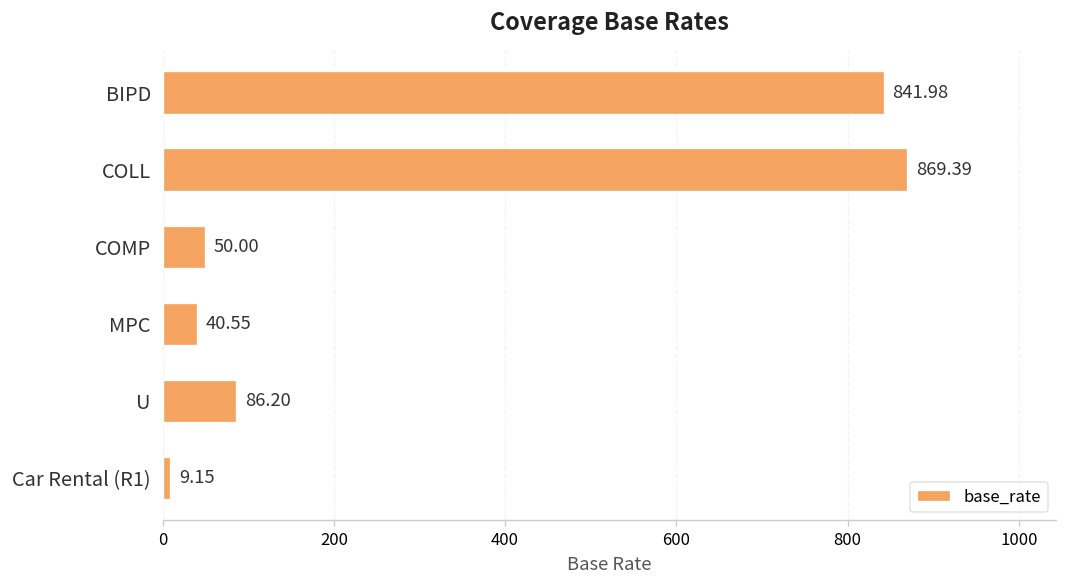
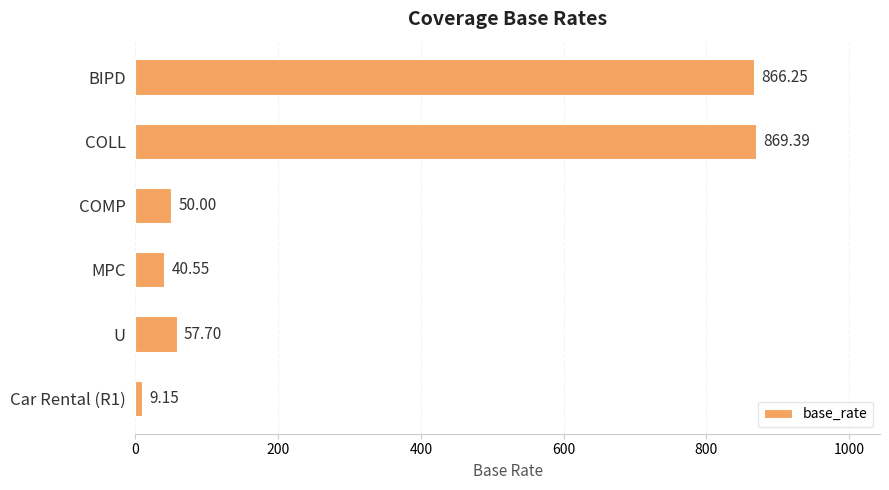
BIPD: 841.98 -> 866.25
U: 86.20 -> 57.70
